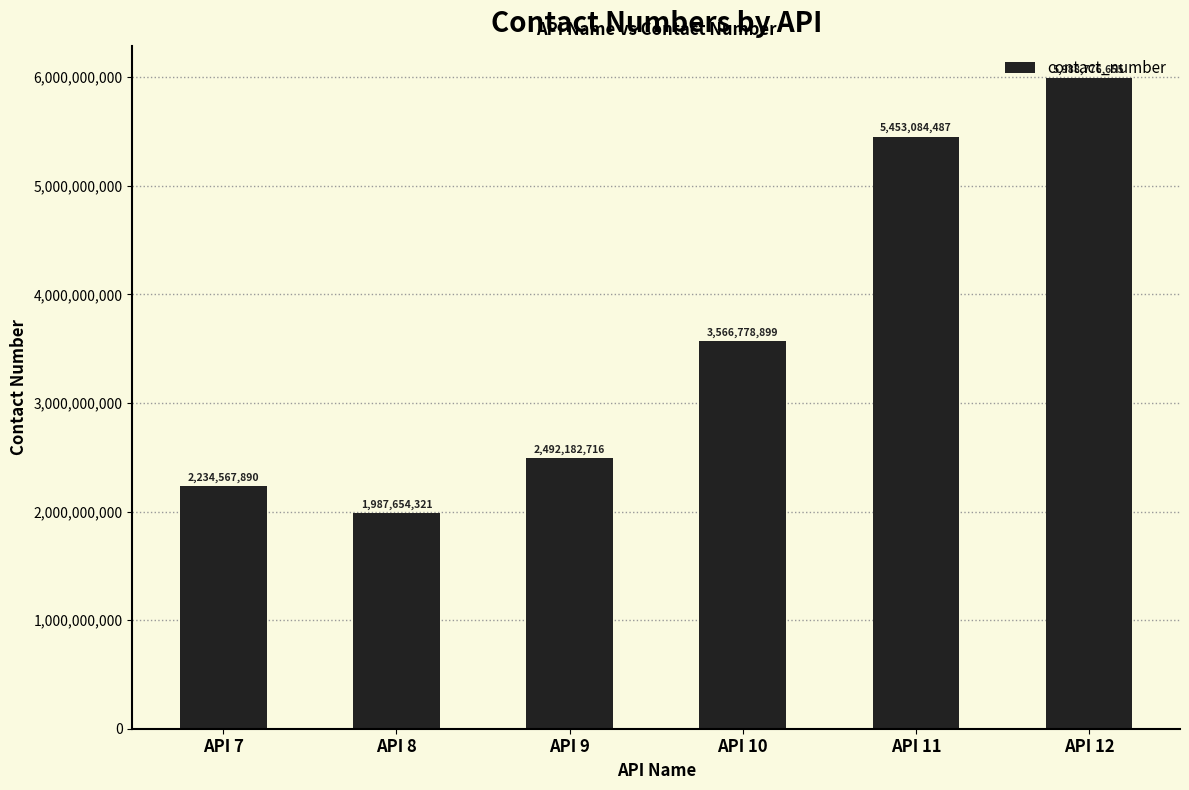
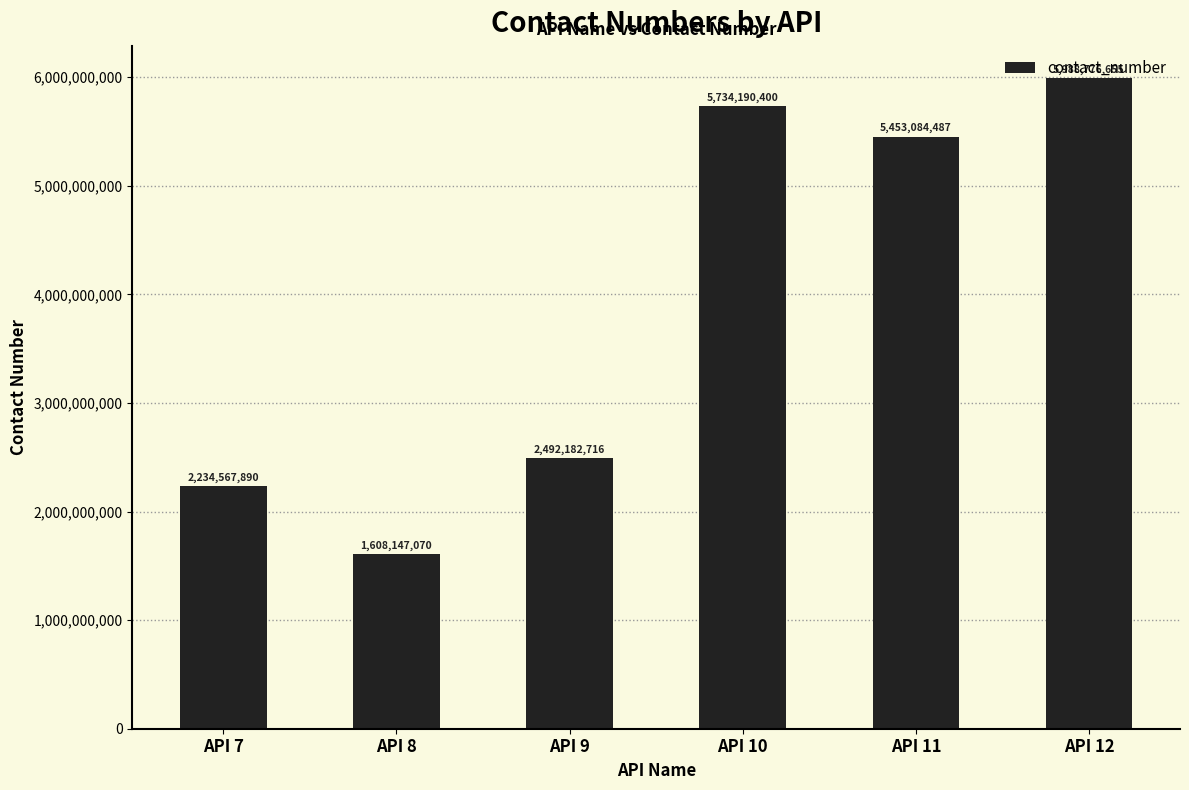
API 8: 1,987,654,321 -> 1,608,147,070
API 10: 3,566,778,899 -> 5,734,190,400
